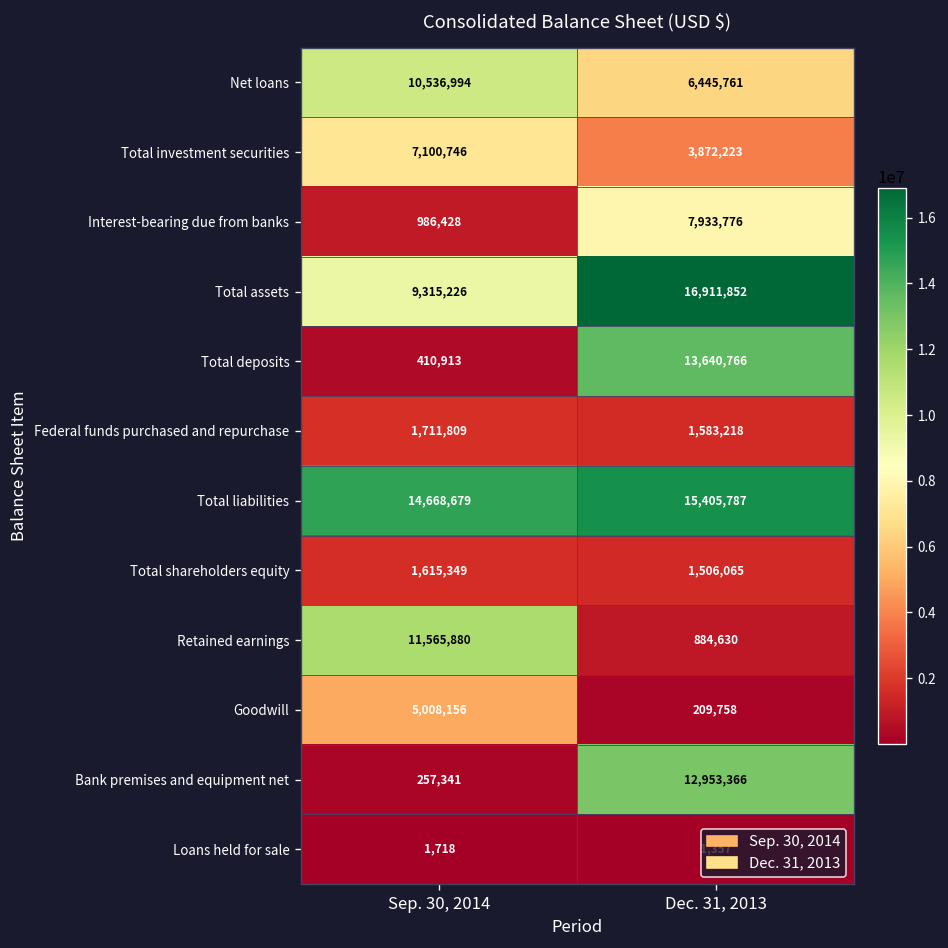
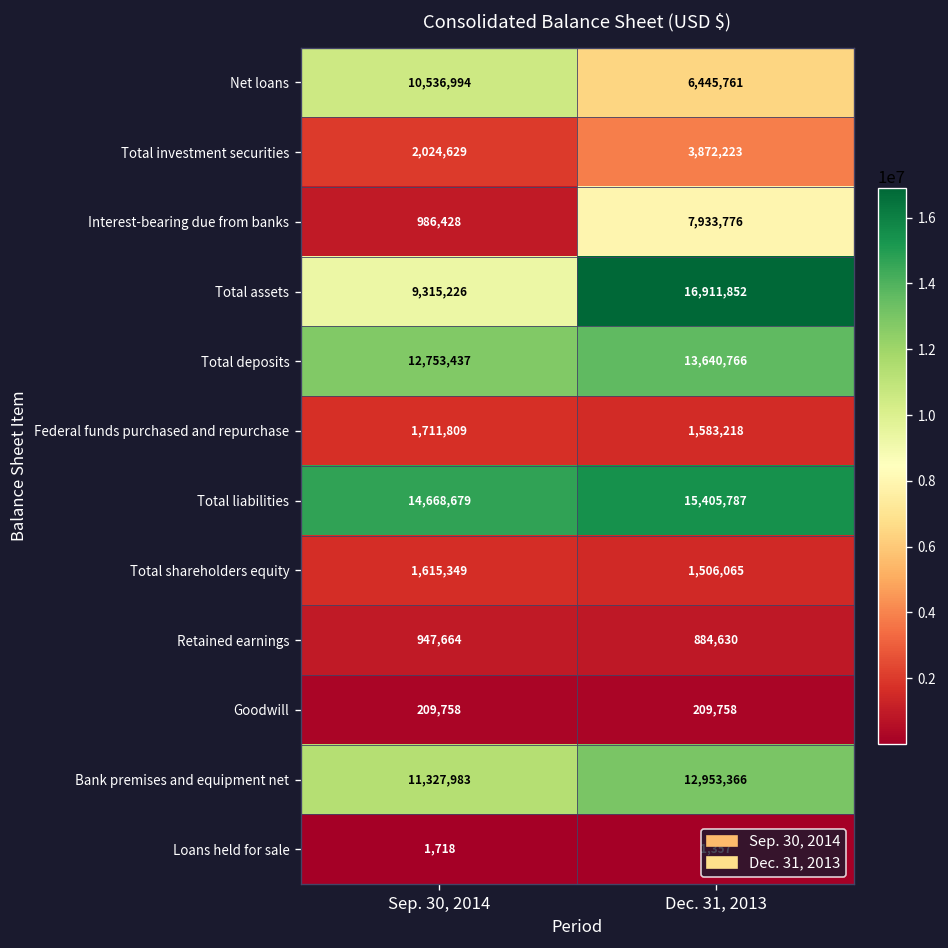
Total investment securities, Sep. 30, 2014: 7,100,746 -> 2,024,629
Total deposits, Sep. 30, 2014: 410,913 -> 12,753,437
Retained earnings, Sep. 30, 2014: 11,565,880 -> 947,664
Goodwill, Sep. 30, 2014: 5,008,156 -> 209,758
Bank premises and equipment net, Sep. 30, 2014: 257,341 -> 11,327,983
